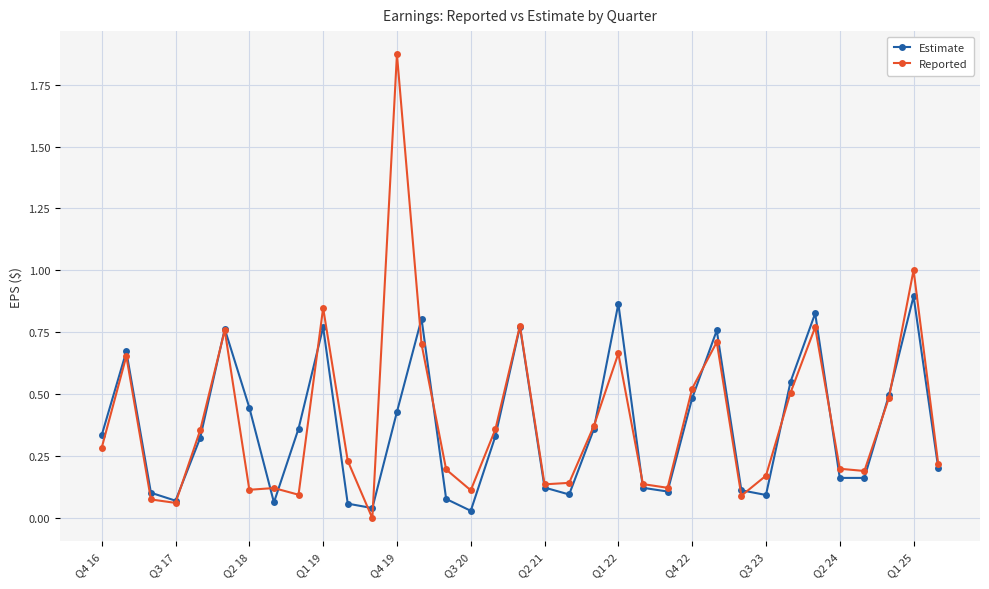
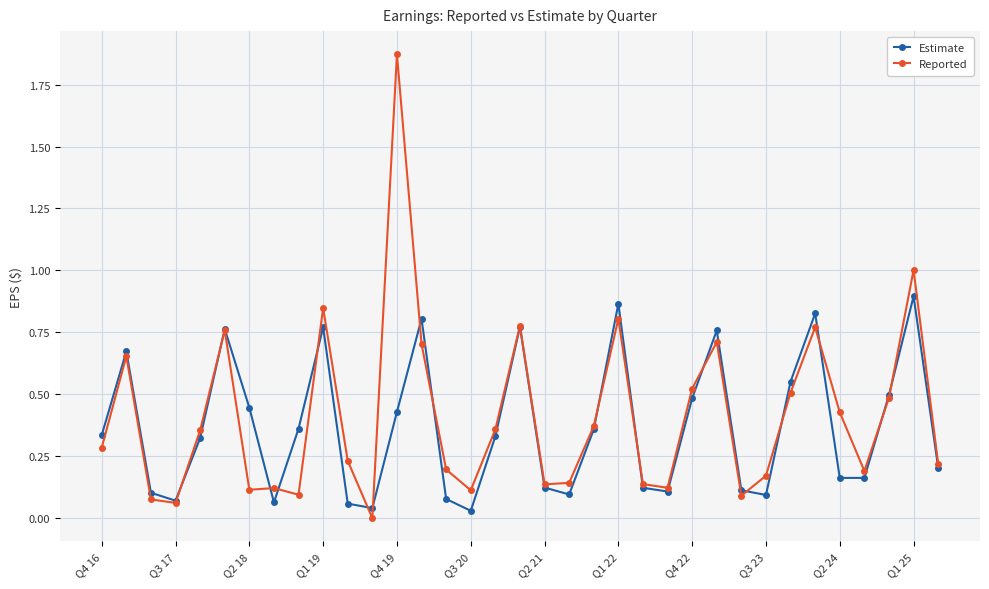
Reported, Q1 22: 0.66 -> 0.80
Reported, Q2 24: 0.20 -> 0.43
